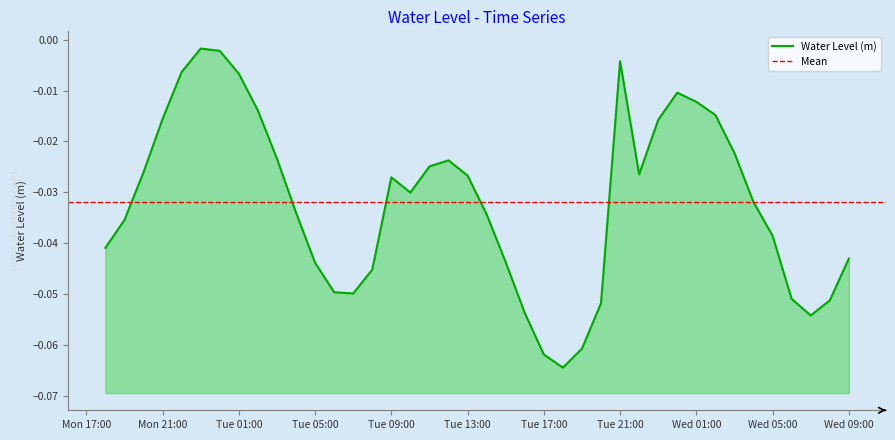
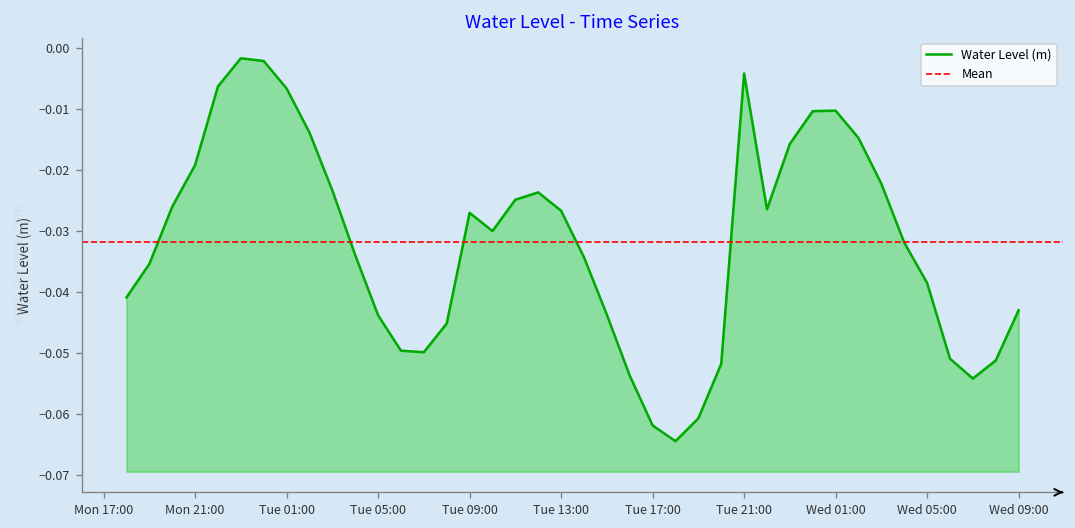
Mon 21:00: -0.016 -> -0.019
Wed 01:00: -0.012 -> -0.010
